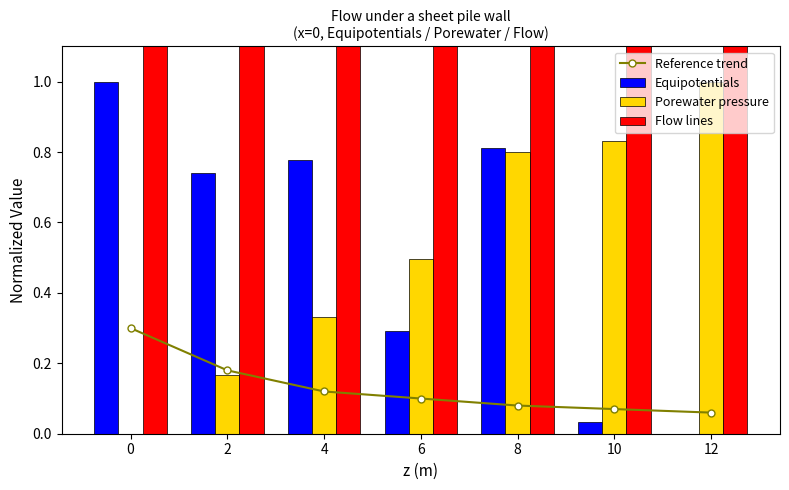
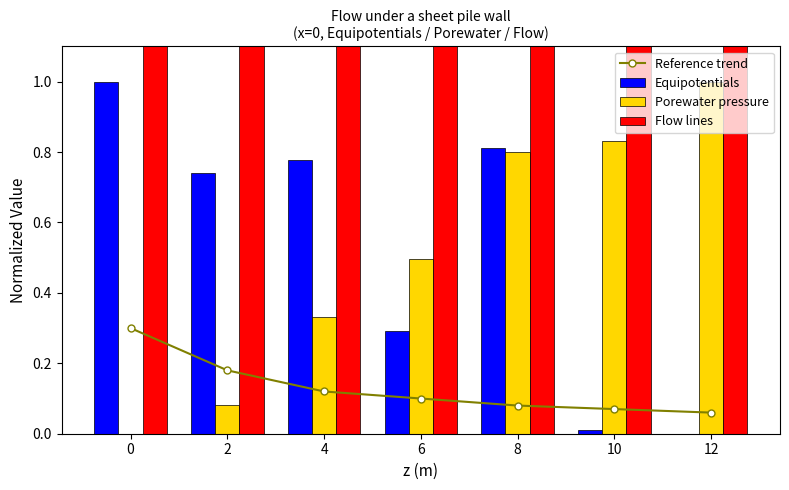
Porewater pressure, 2: 0.17 -> 0.08
Equipotentials, 10: 0.03 -> 0.01
